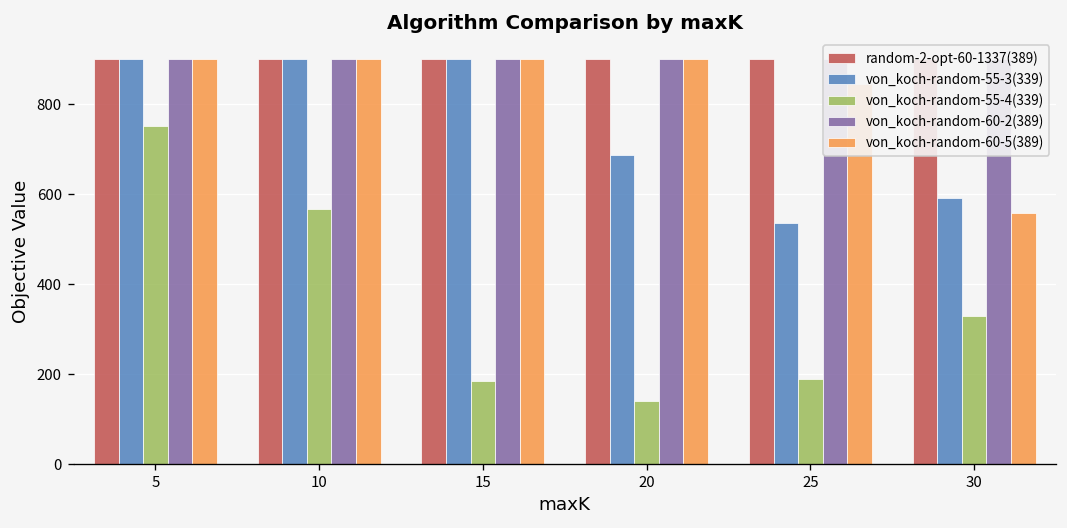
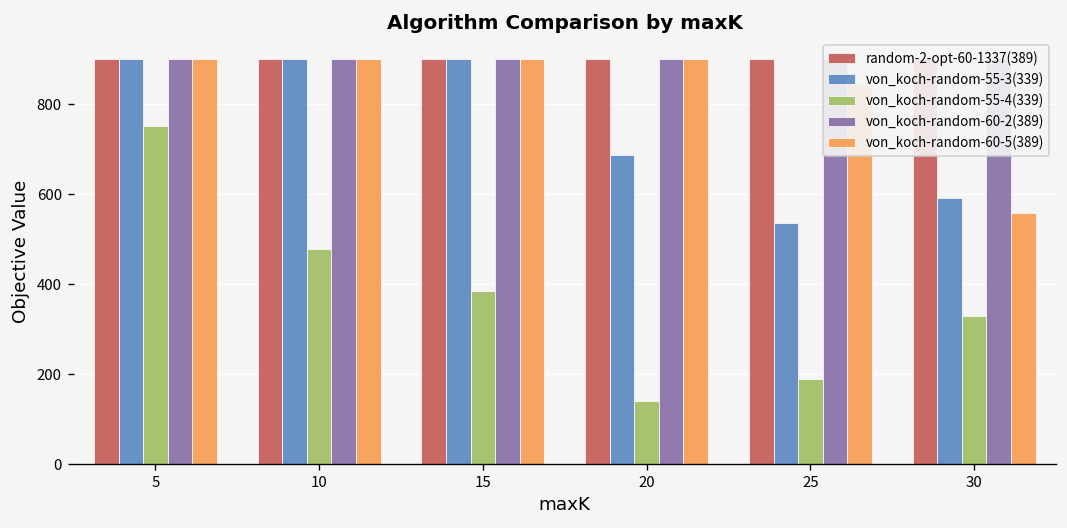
von_koch-random-55-4(339), 10: 570 -> 480
von_koch-random-55-4(339), 15: 180 -> 380
